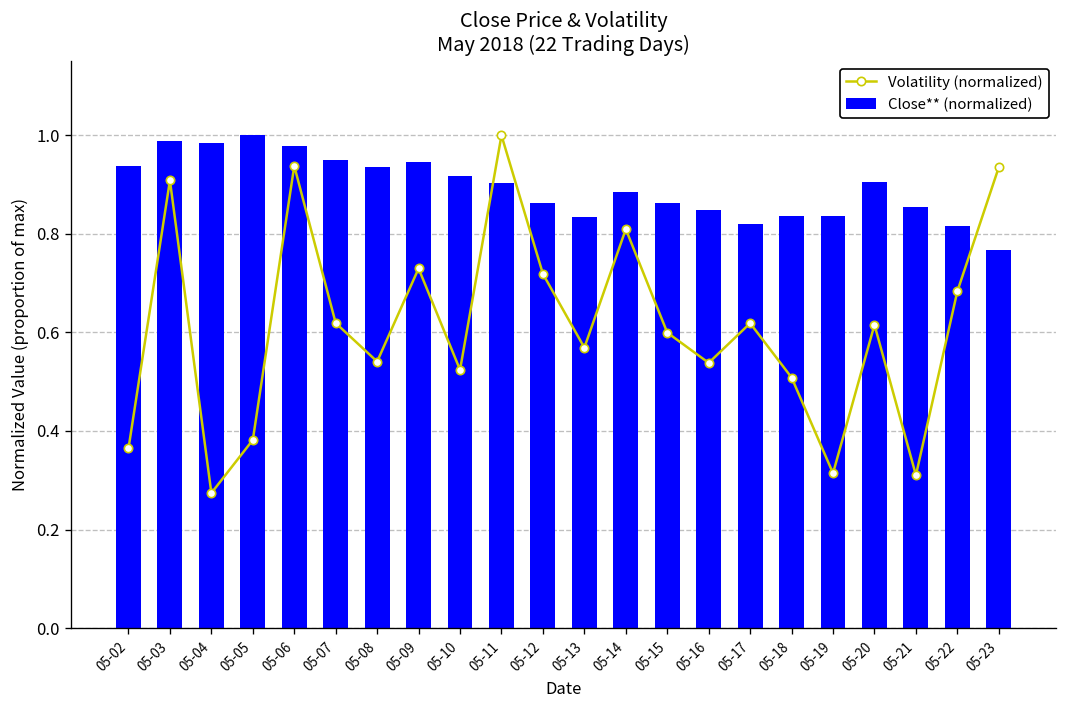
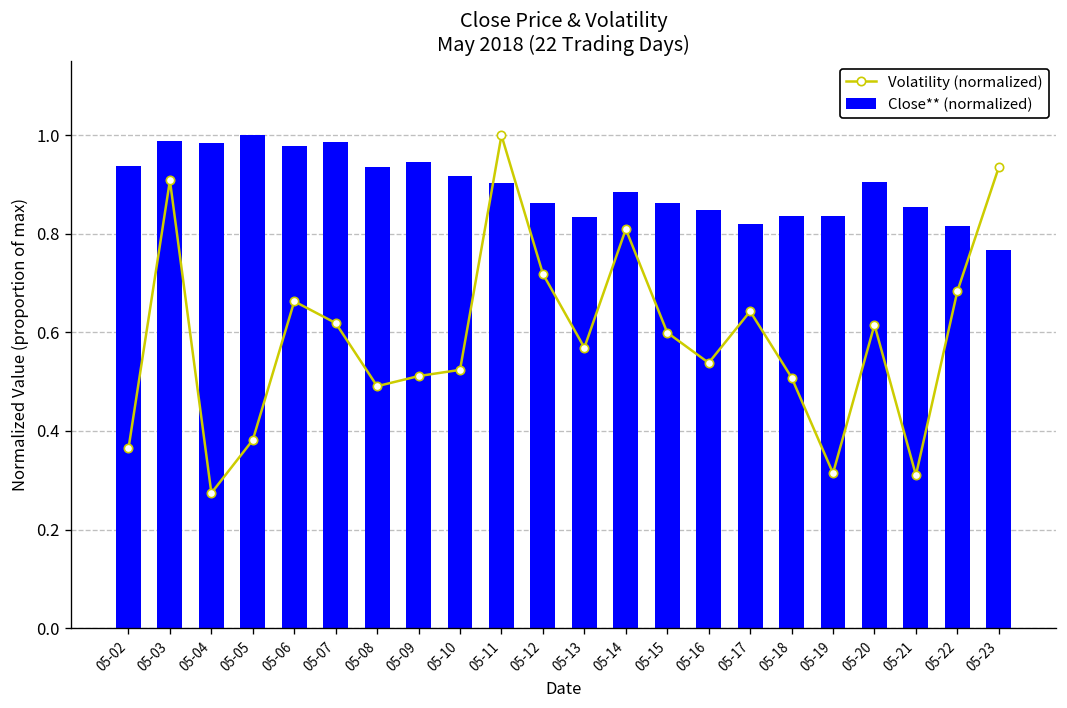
Volatility (normalized), 05-06: 0.94 -> 0.66
Close** (normalized), 05-07: 0.95 -> 0.99
Volatility (normalized), 05-08: 0.54 -> 0.49
Volatility (normalized), 05-09: 0.73 -> 0.51
Volatility (normalized), 05-17: 0.62 -> 0.64
